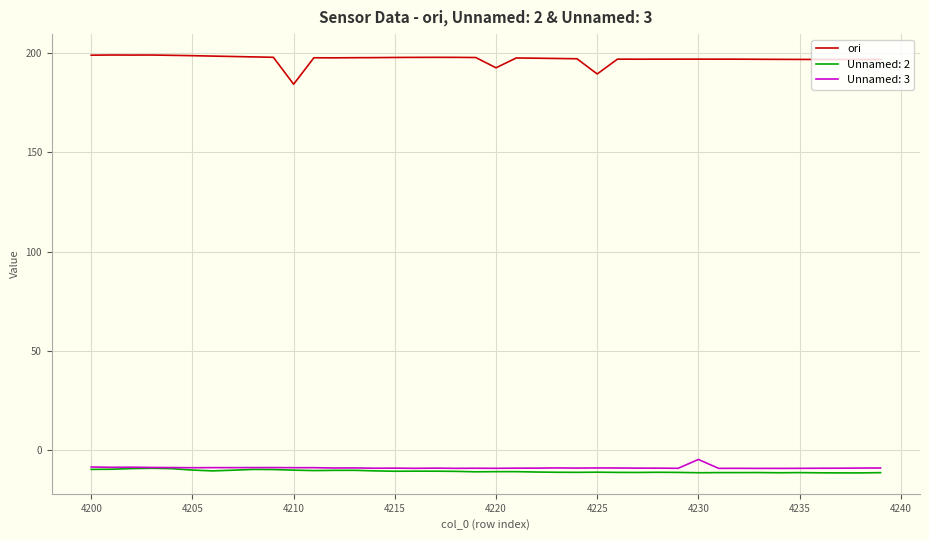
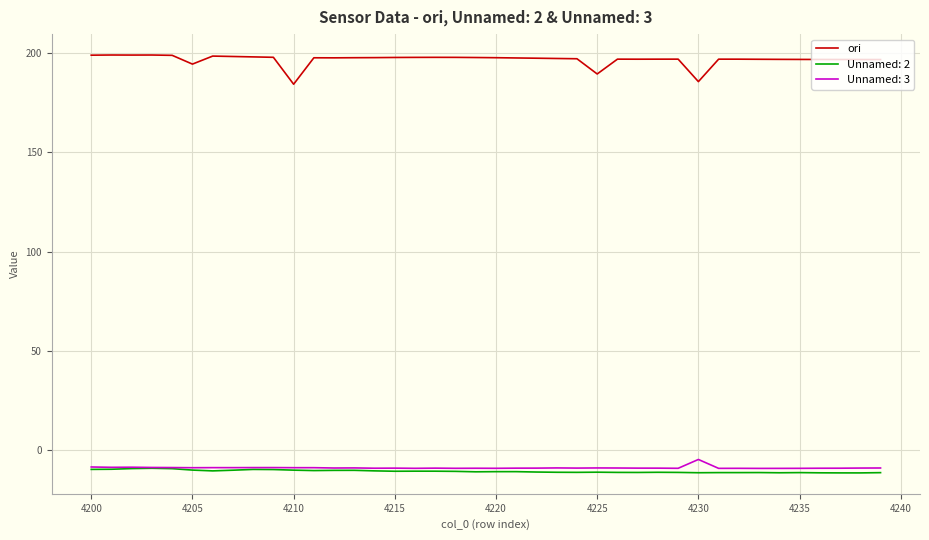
ori, 4205: 199 -> 194
ori, 4220: 192 -> 198
ori, 4230: 197 -> 185
